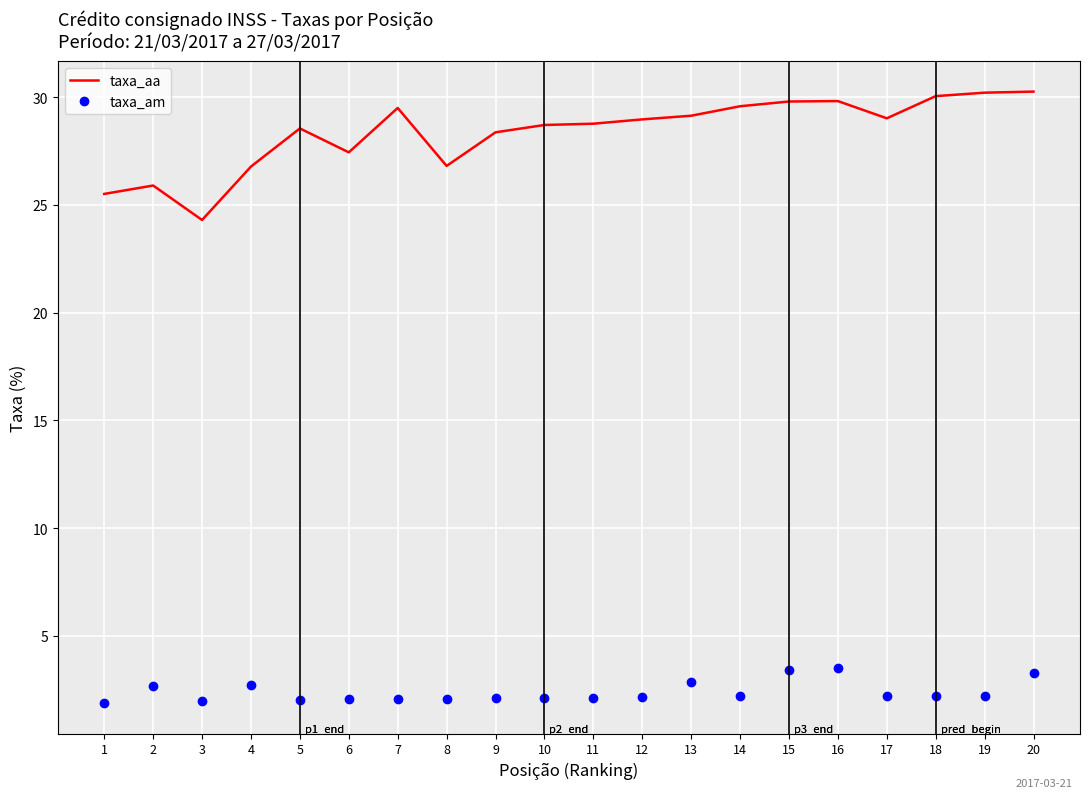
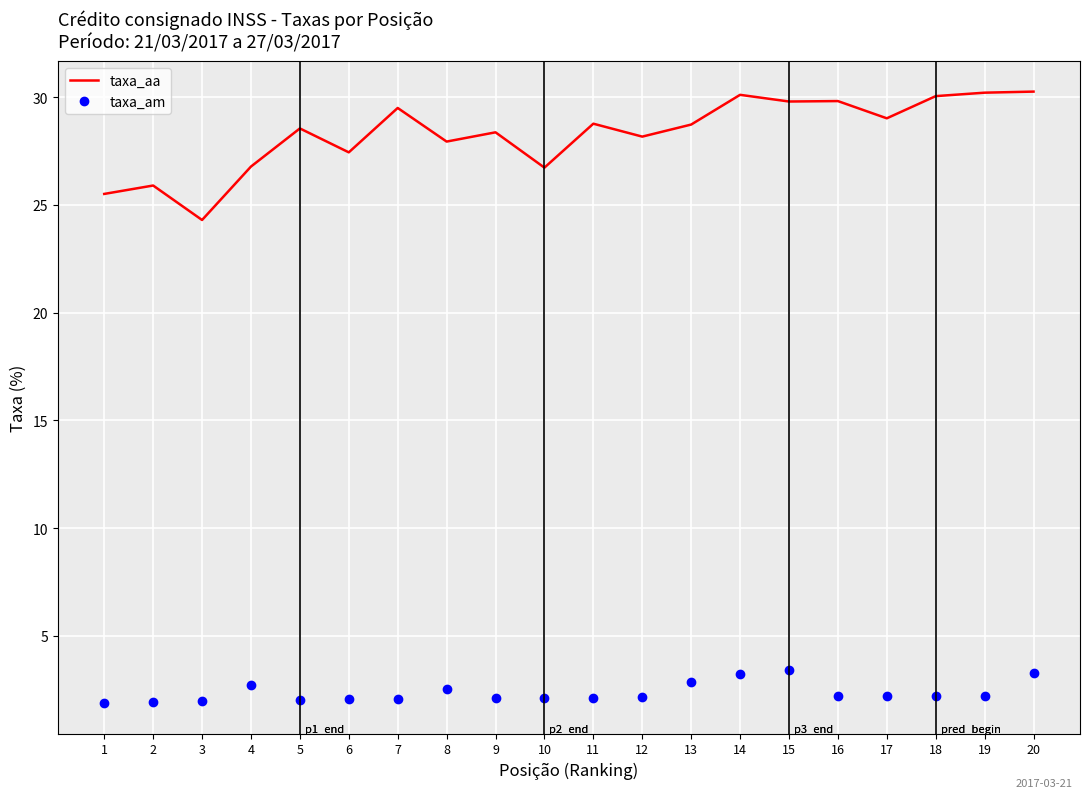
taxa_am, 2: 2.7 -> 1.9
taxa_aa, 8: 26.8 -> 27.9
taxa_am, 8: 2.1 -> 2.6
taxa_aa, 10: 28.7 -> 26.7
taxa_aa, 12: 29.0 -> 28.2
taxa_aa, 13: 29.1 -> 28.7
taxa_aa, 14: 29.6 -> 30.1
taxa_am, 14: 2.2 -> 3.2
taxa_am, 16: 3.5 -> 2.2
